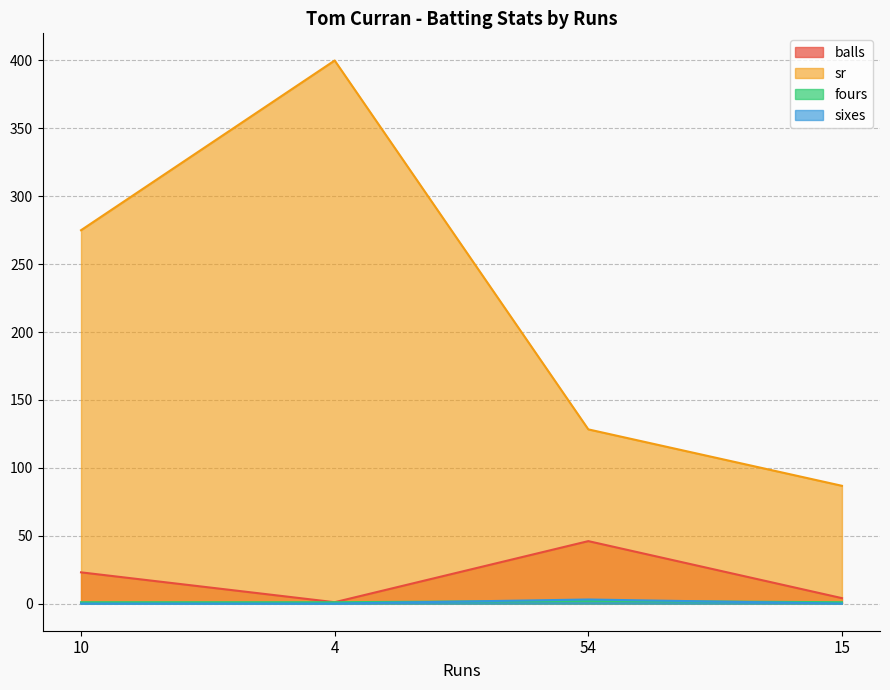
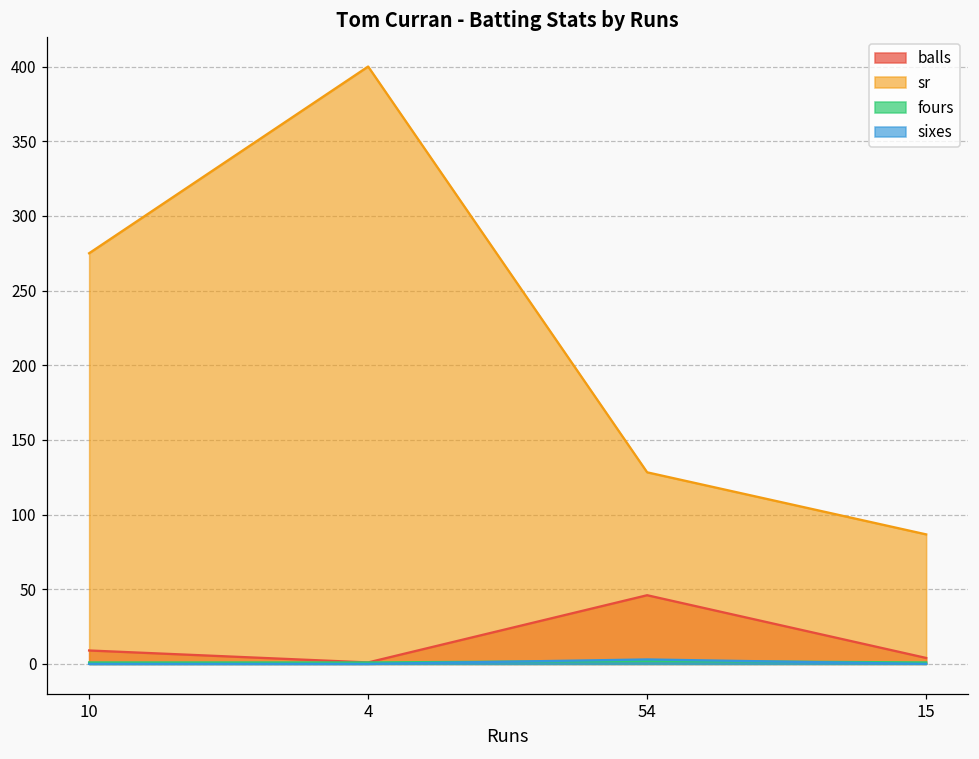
balls, 10: 23 -> 9
